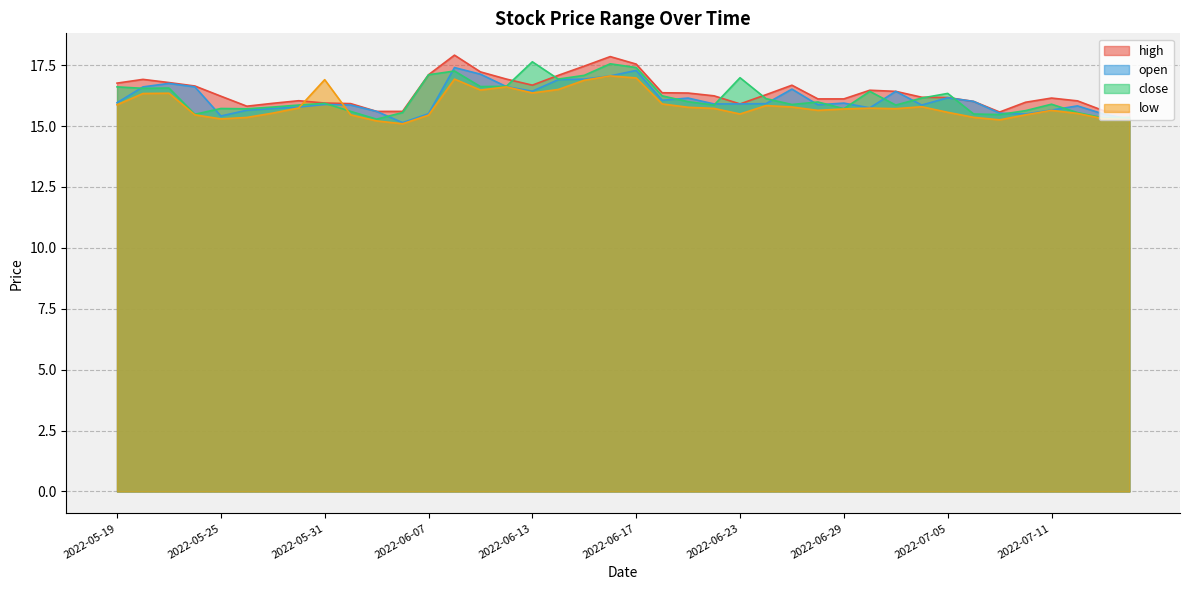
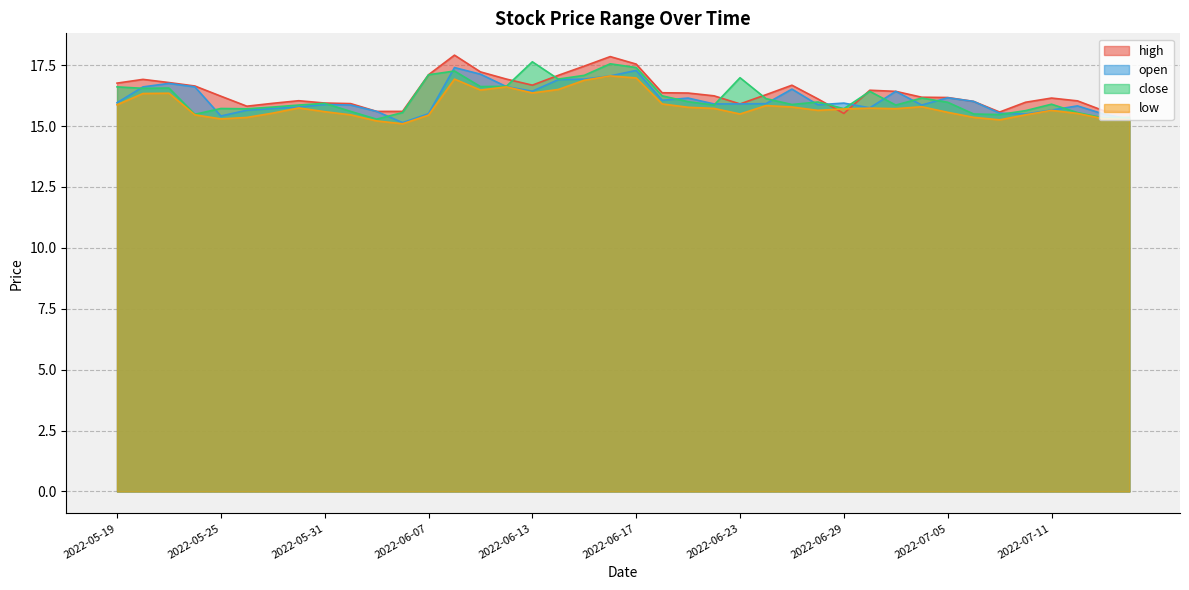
low, 2022-05-31: 16.9 -> 15.6
high, 2022-06-29: 16.1 -> 15.5
close, 2022-07-05: 16.3 -> 16.0
